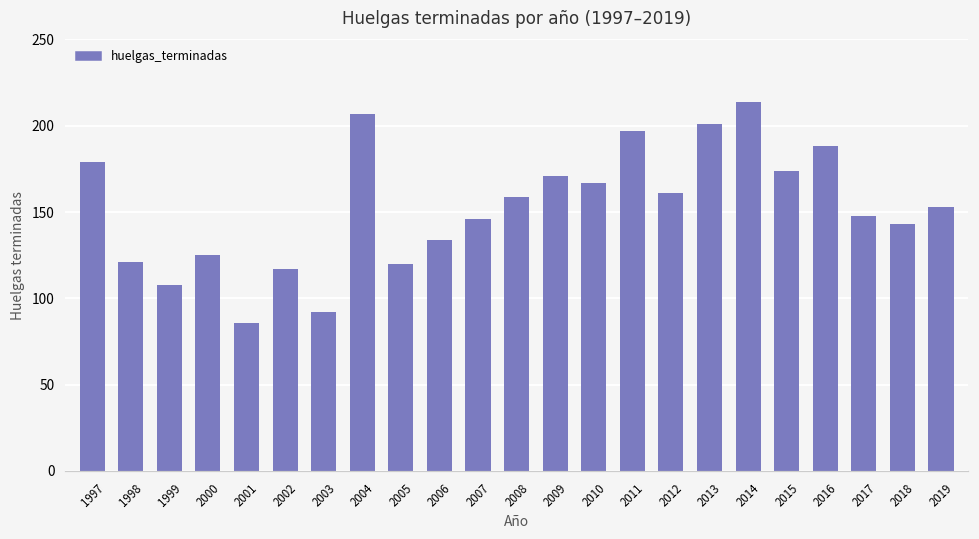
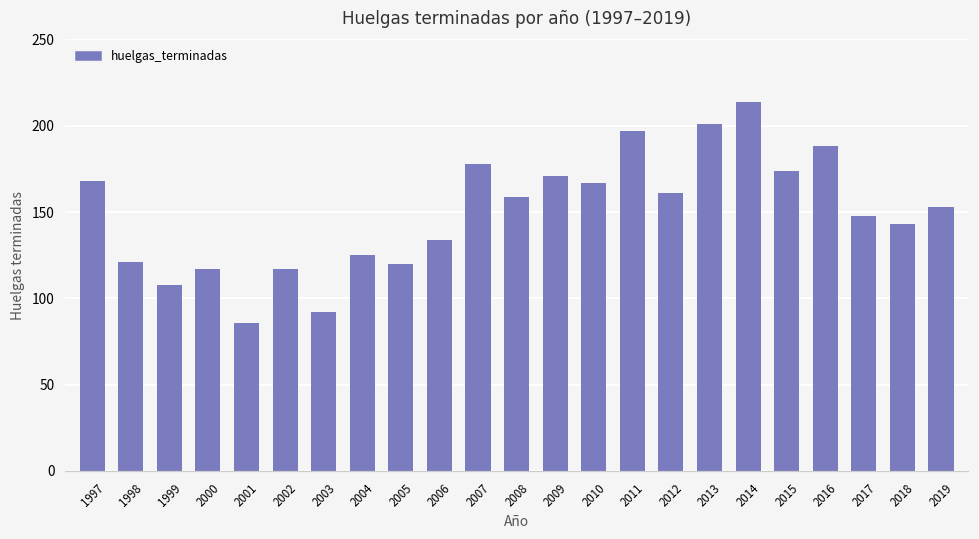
1997: 179 -> 168
2000: 125 -> 117
2004: 207 -> 125
2007: 146 -> 178
